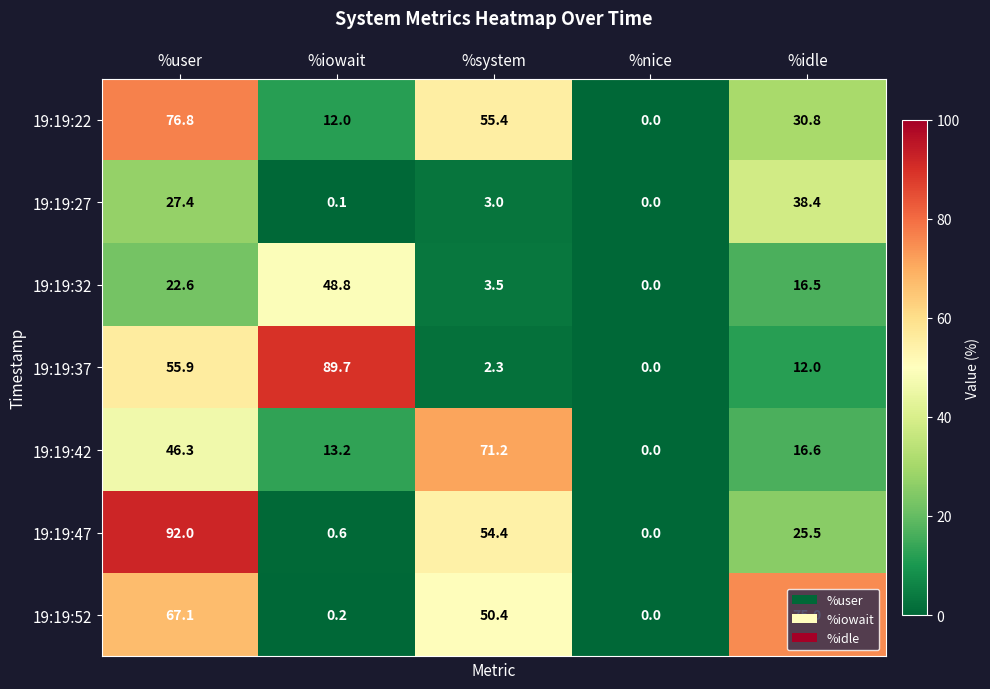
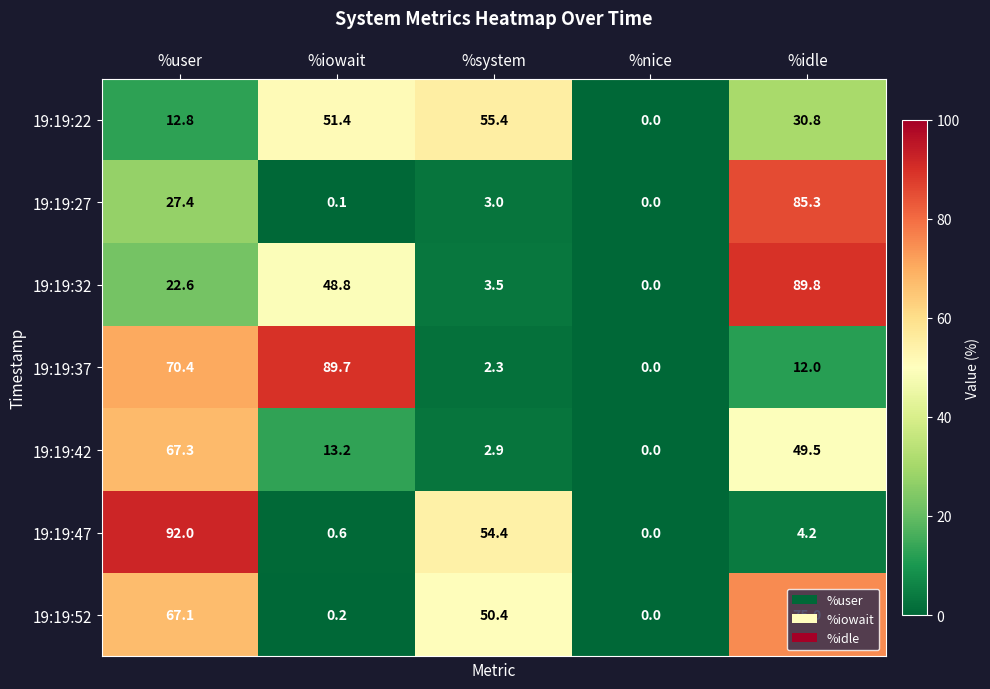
19:19:22, %user: 76.8 -> 12.8
19:19:22, %iowait: 12.0 -> 51.4
19:19:27, %idle: 38.4 -> 85.3
19:19:32, %idle: 16.5 -> 89.8
19:19:37, %user: 55.9 -> 70.4
19:19:42, %user: 46.3 -> 67.3
19:19:42, %system: 71.2 -> 2.9
19:19:42, %idle: 16.6 -> 49.5
19:19:47, %idle: 25.5 -> 4.2
